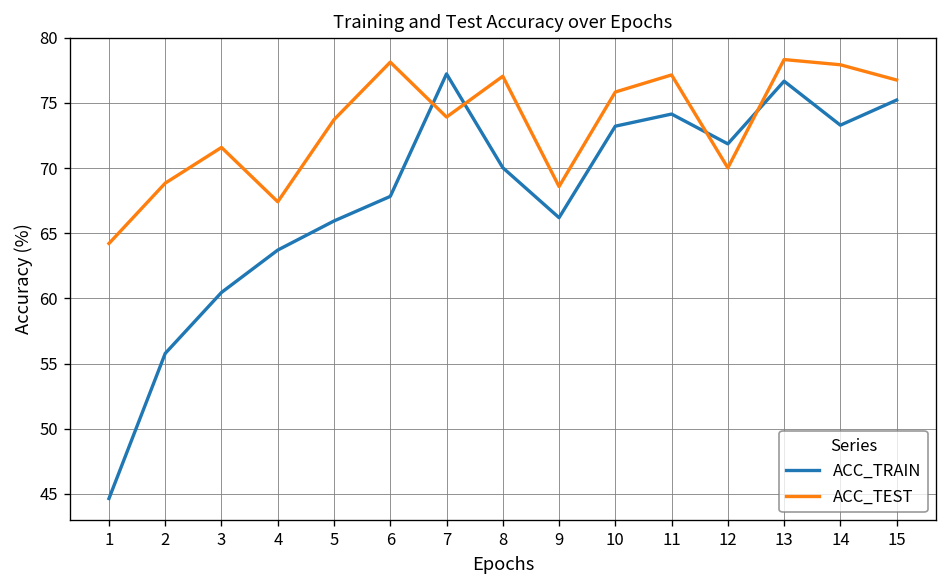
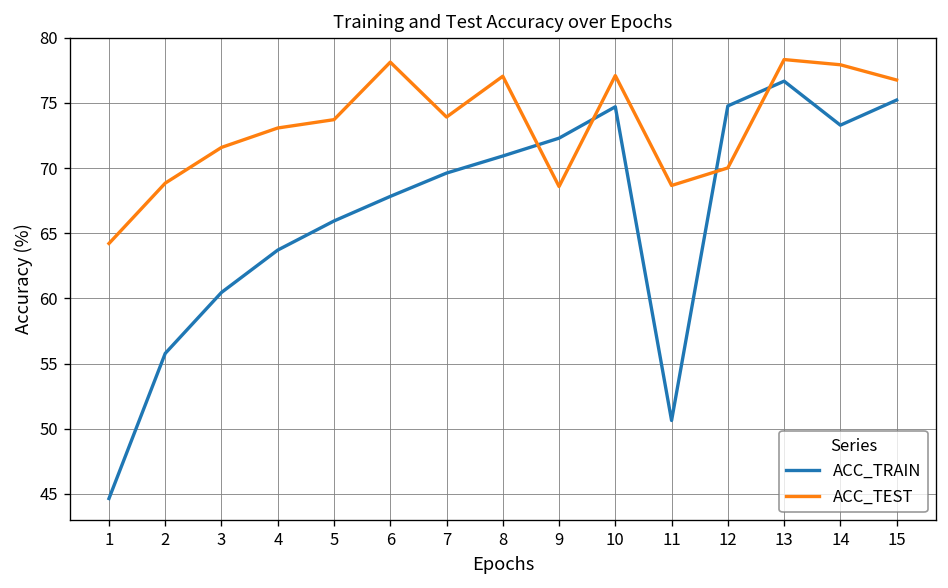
ACC_TEST, 4: 67.4 -> 73.1
ACC_TRAIN, 7: 77.2 -> 69.6
ACC_TRAIN, 8: 70.0 -> 70.9
ACC_TRAIN, 9: 66.2 -> 72.3
ACC_TRAIN, 10: 73.2 -> 74.7
ACC_TEST, 10: 75.8 -> 77.1
ACC_TRAIN, 11: 74.1 -> 50.6
ACC_TEST, 11: 77.1 -> 68.7
ACC_TRAIN, 12: 71.9 -> 74.8
